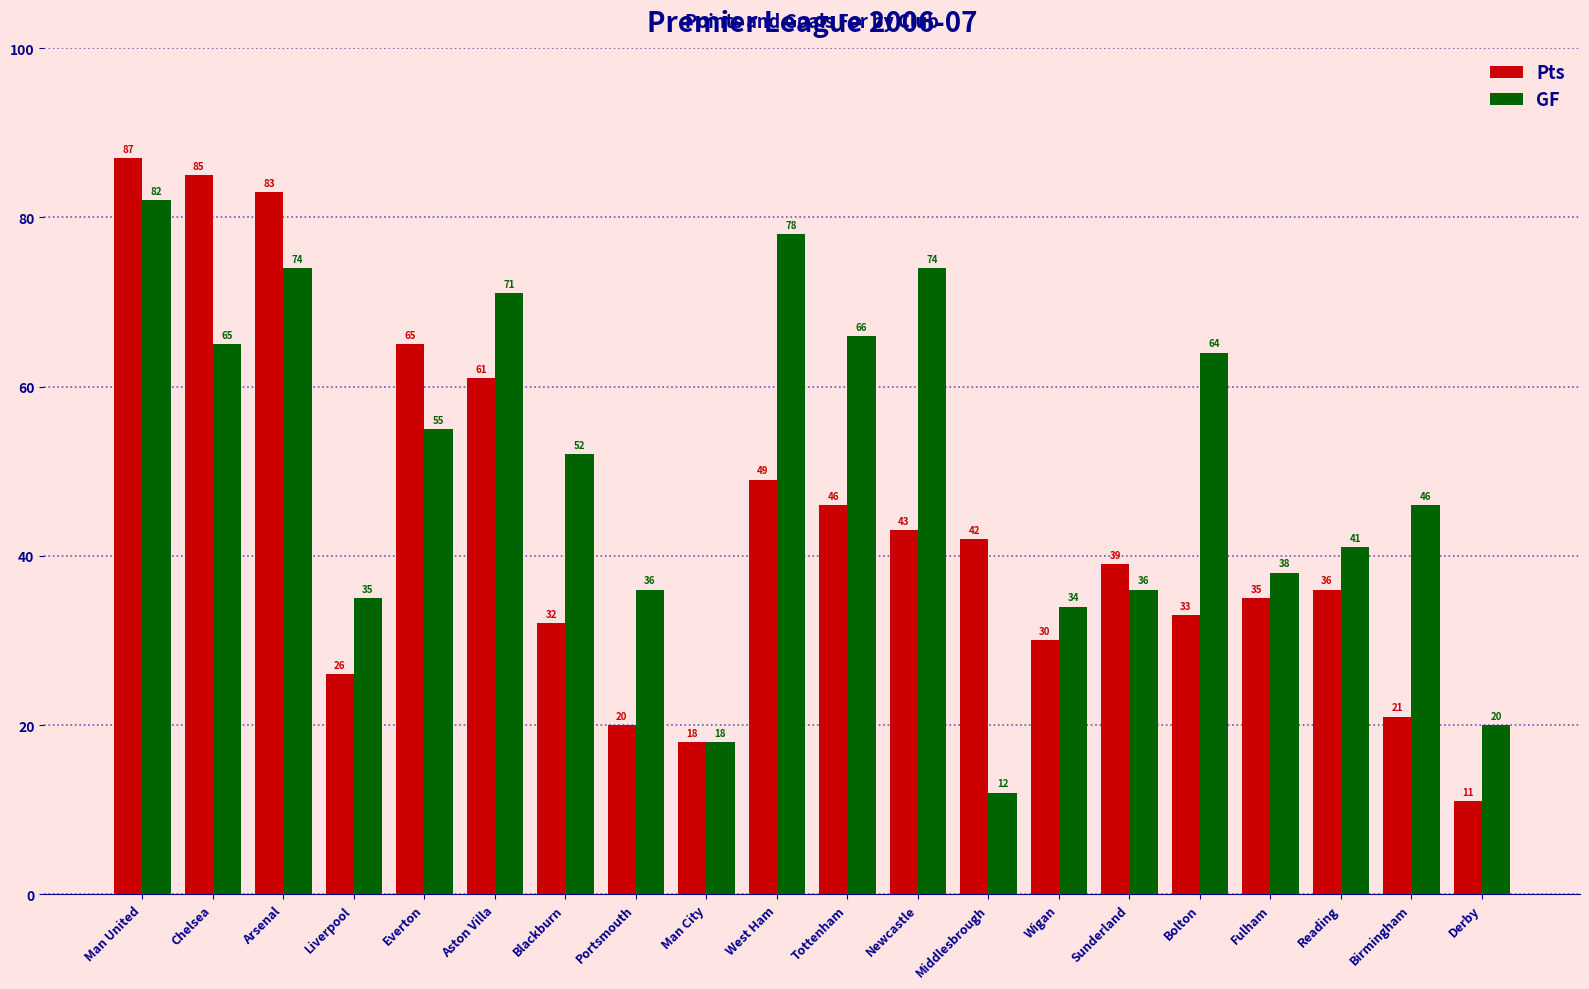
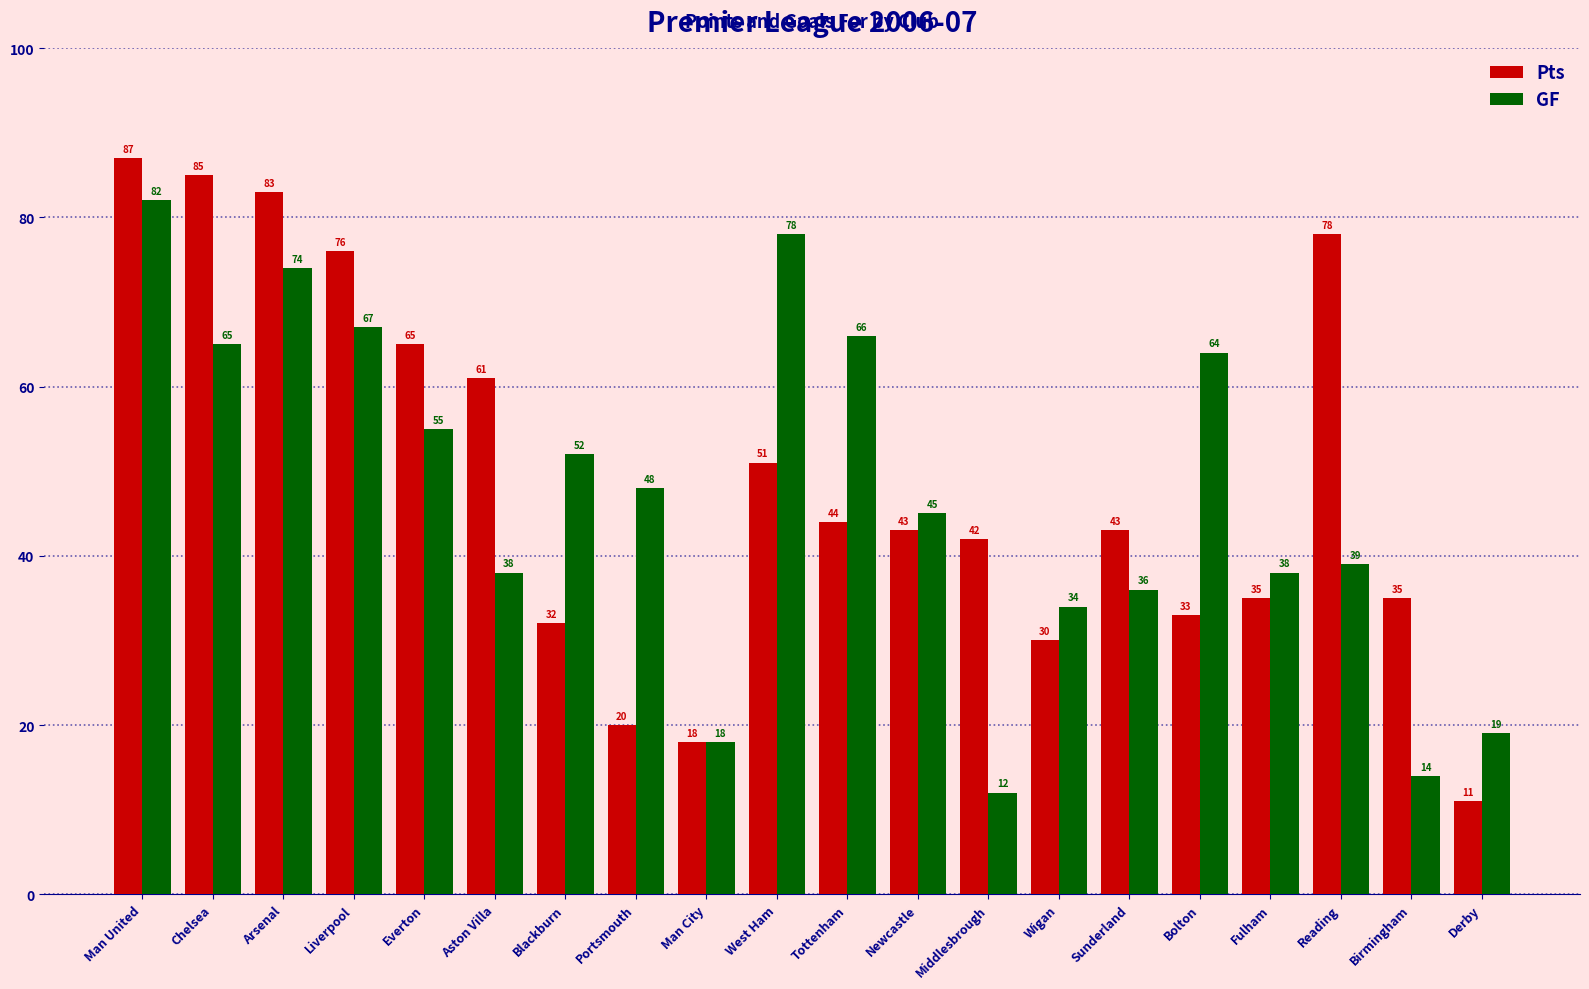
Pts, Liverpool: 26 -> 76
GF, Liverpool: 35 -> 67
GF, Aston Villa: 71 -> 38
GF, Portsmouth: 36 -> 48
Pts, West Ham: 49 -> 51
Pts, Tottenham: 46 -> 44
GF, Newcastle: 74 -> 45
Pts, Sunderland: 39 -> 43
Pts, Reading: 36 -> 78
GF, Reading: 41 -> 39
Pts, Birmingham: 21 -> 35
GF, Birmingham: 46 -> 14
GF, Derby: 20 -> 19
